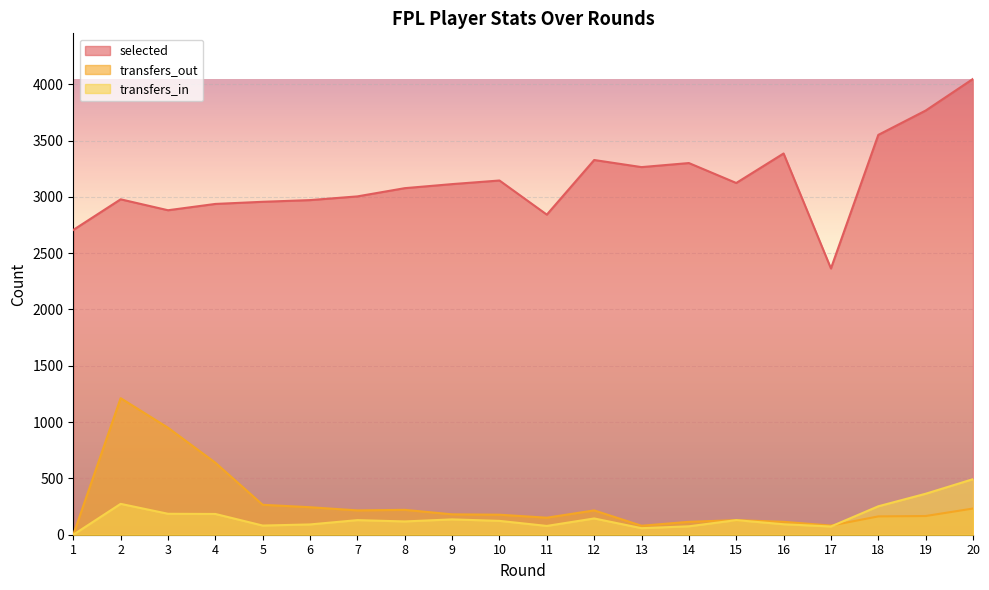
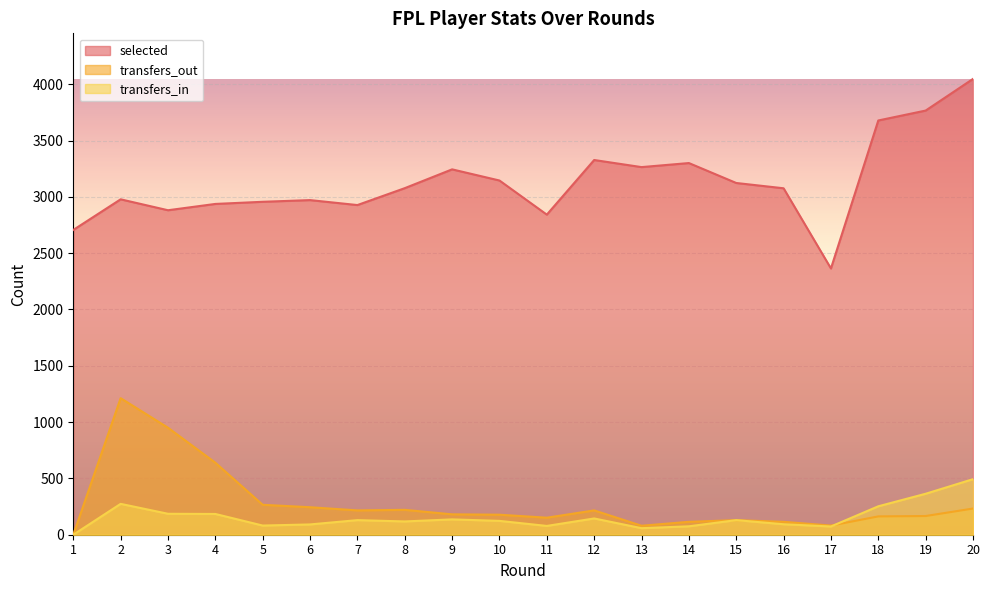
selected, 7: 3000 -> 2930
selected, 9: 3110 -> 3240
selected, 16: 3390 -> 3080
selected, 18: 3550 -> 3680
